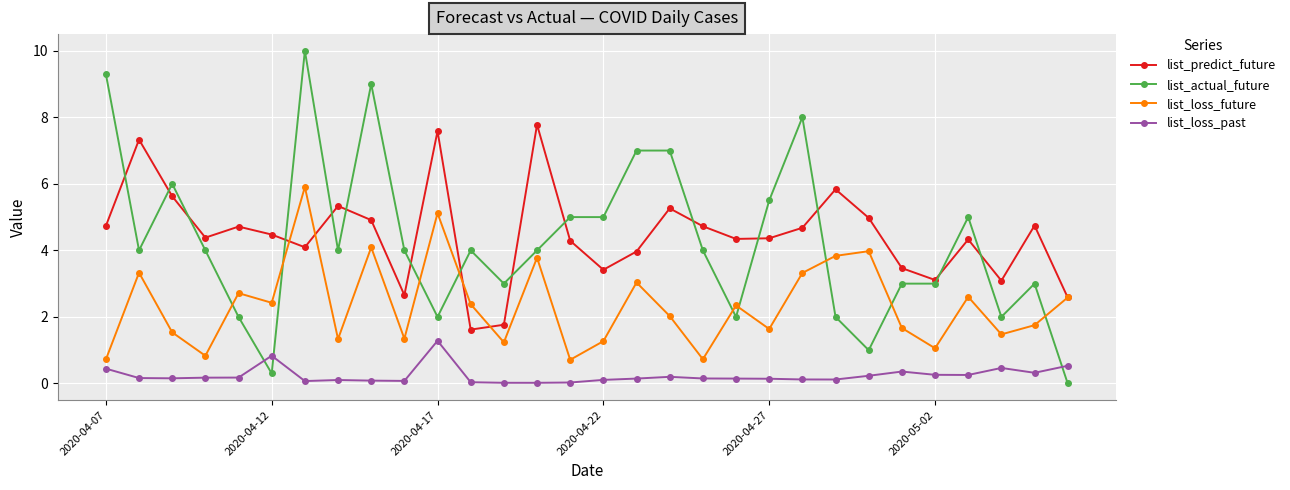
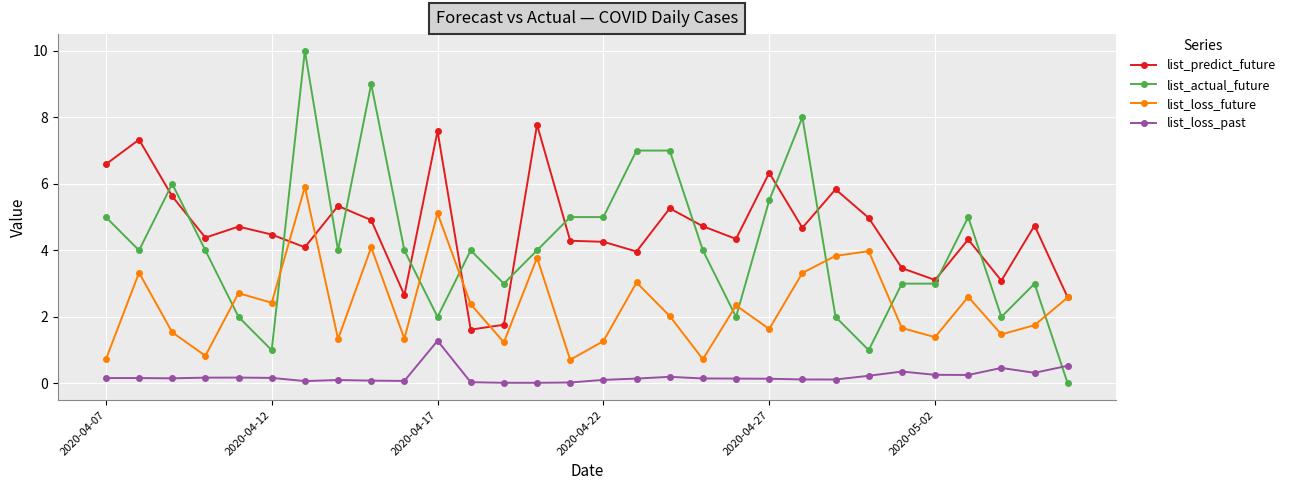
list_predict_future, 2020-04-07: 4.7 -> 6.6
list_actual_future, 2020-04-07: 9.3 -> 5.0
list_loss_past, 2020-04-07: 0.4 -> 0.2
list_actual_future, 2020-04-12: 0.3 -> 1.0
list_loss_past, 2020-04-12: 0.8 -> 0.2
list_predict_future, 2020-04-22: 3.4 -> 4.3
list_predict_future, 2020-04-27: 4.4 -> 6.3
list_loss_future, 2020-05-02: 1.1 -> 1.4
